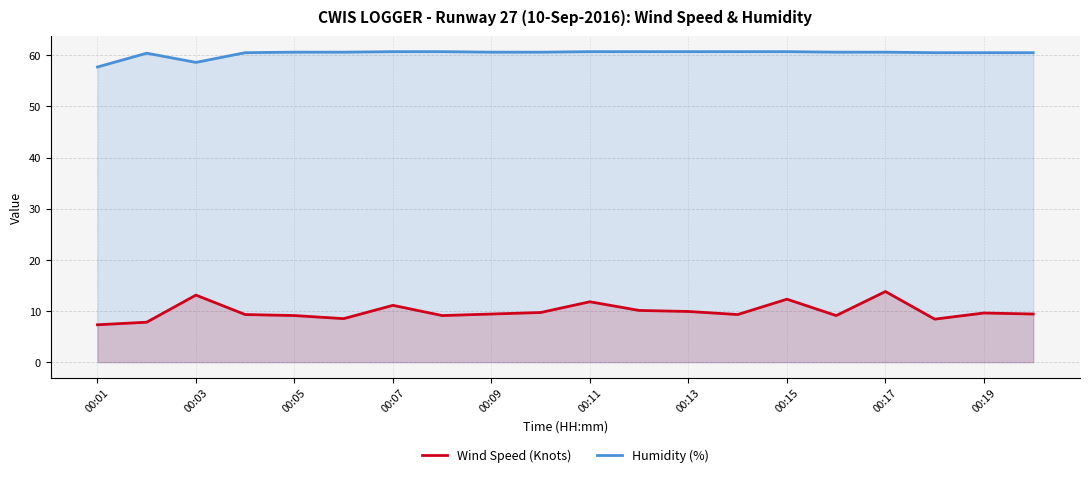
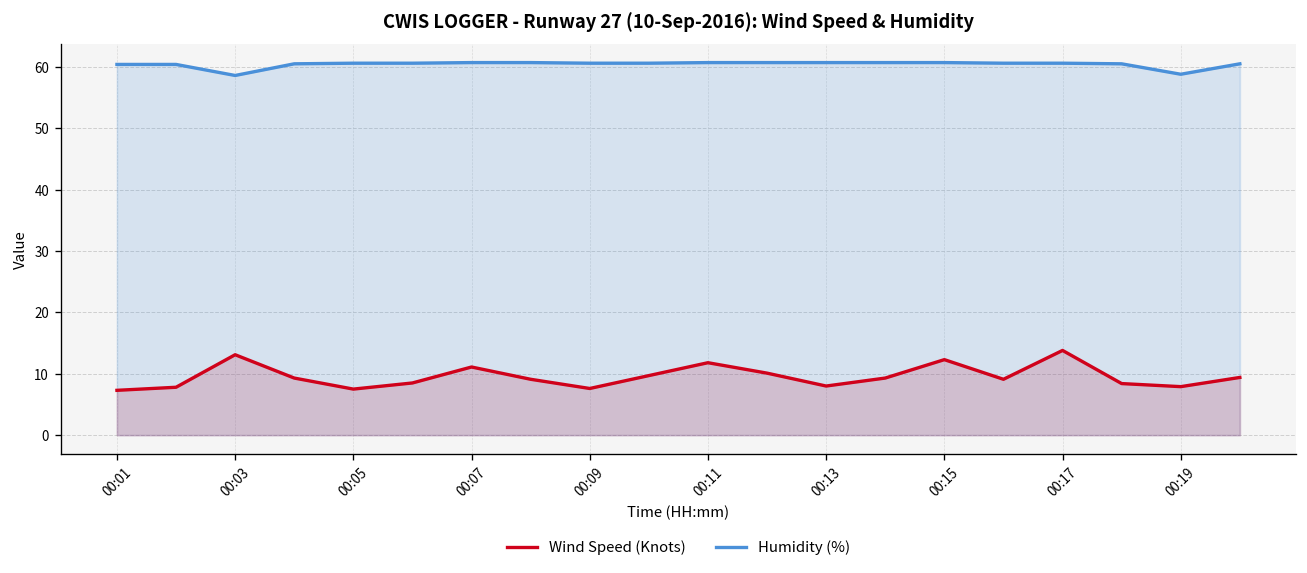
Humidity (%), 00:01: 58 -> 60
Wind Speed (Knots), 00:05: 9 -> 8
Wind Speed (Knots), 00:09: 9 -> 8
Wind Speed (Knots), 00:13: 10 -> 8
Wind Speed (Knots), 00:19: 10 -> 8
Humidity (%), 00:19: 61 -> 59
